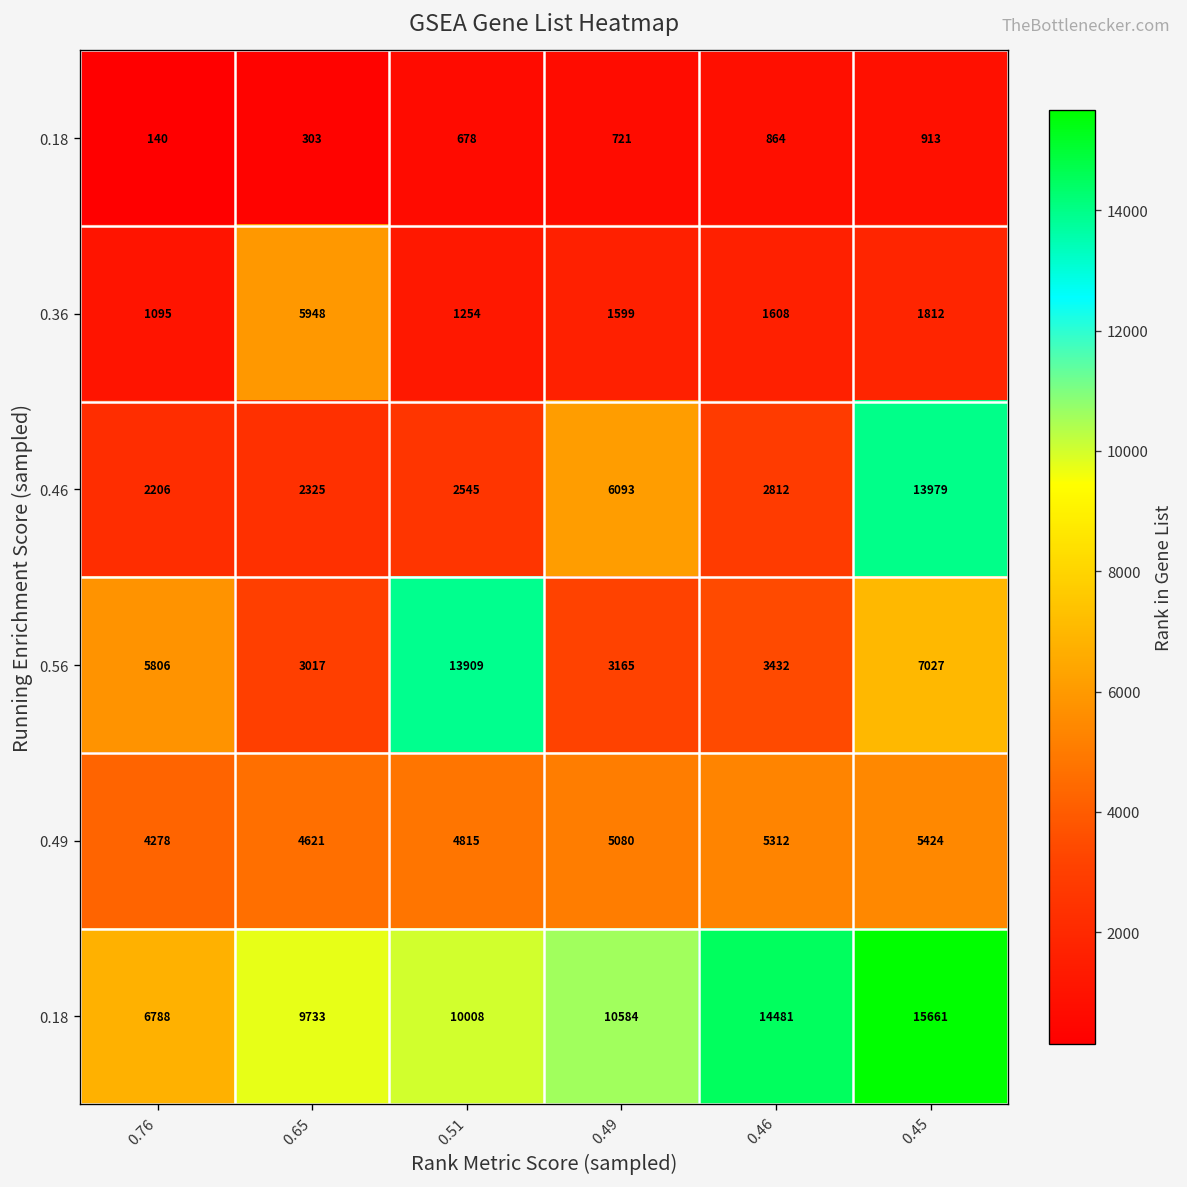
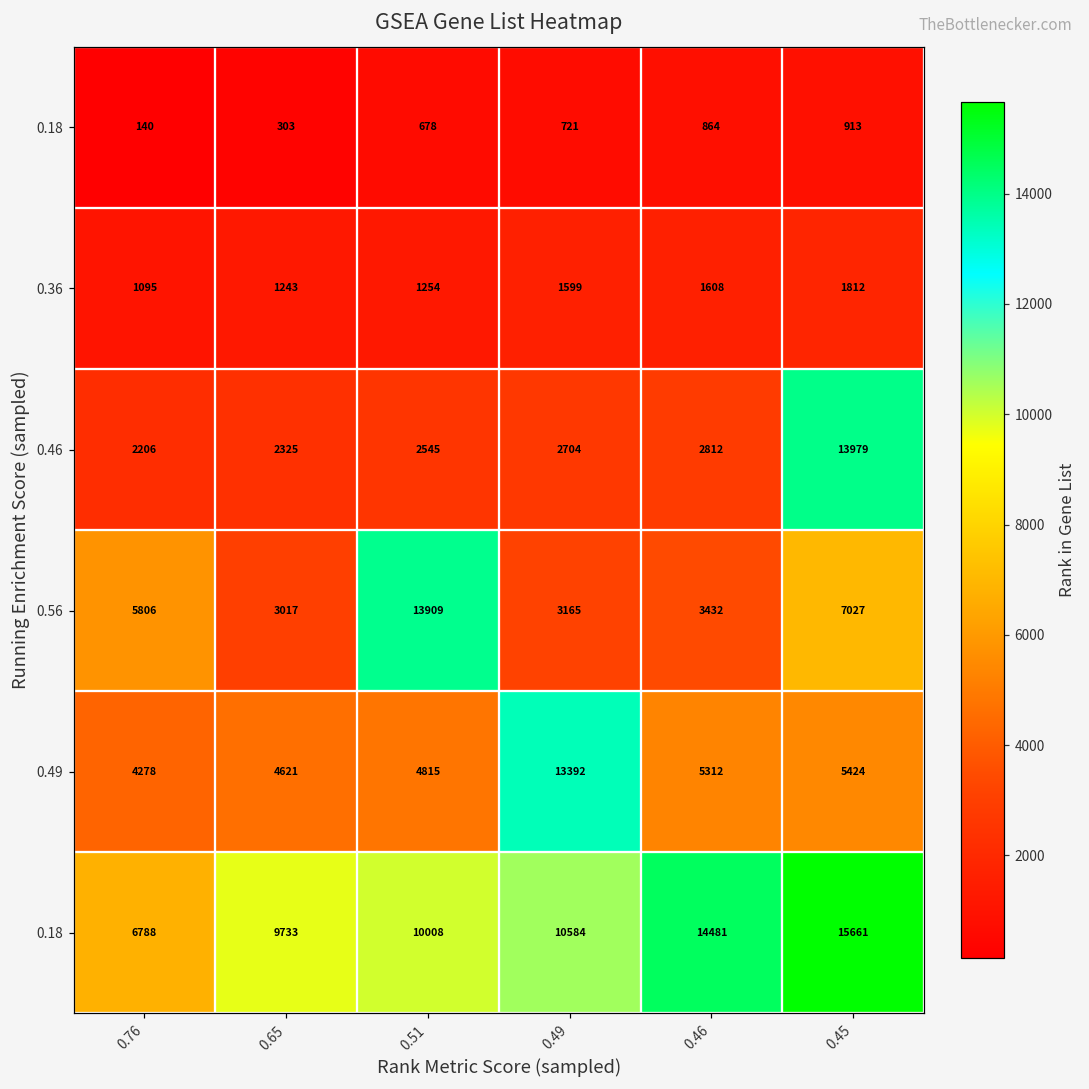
0.36, 0.65: 5948 -> 1243
0.46, 0.49: 6093 -> 2704
0.49, 0.49: 5080 -> 13392
